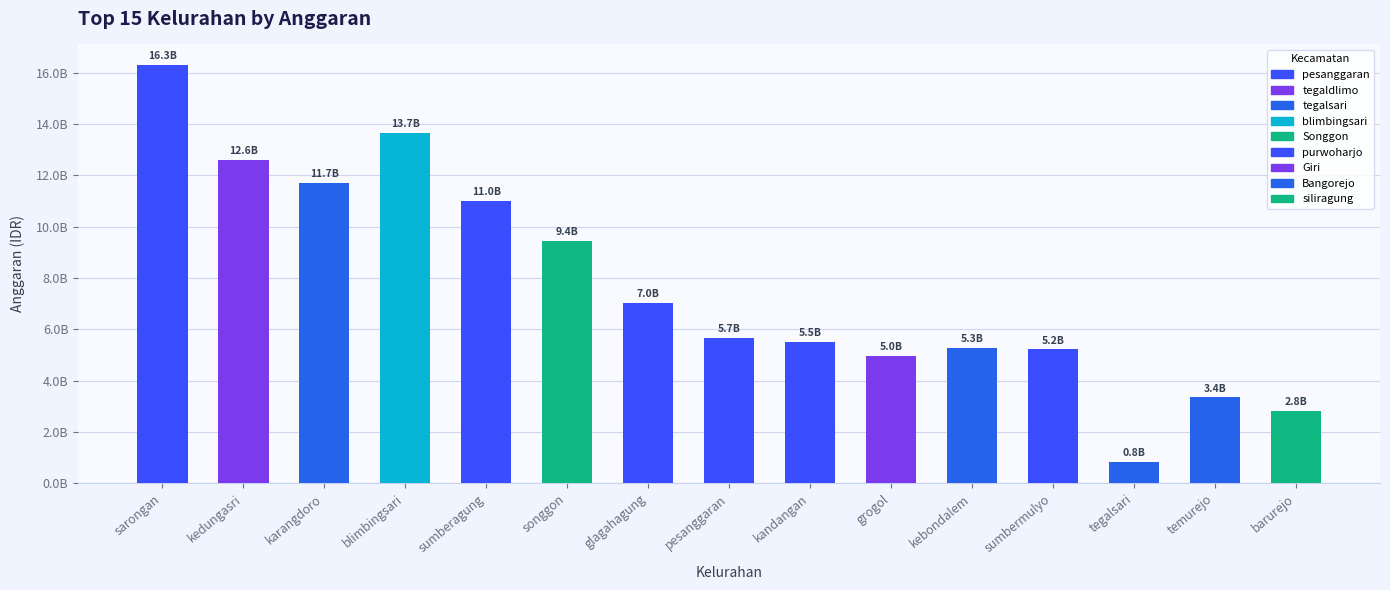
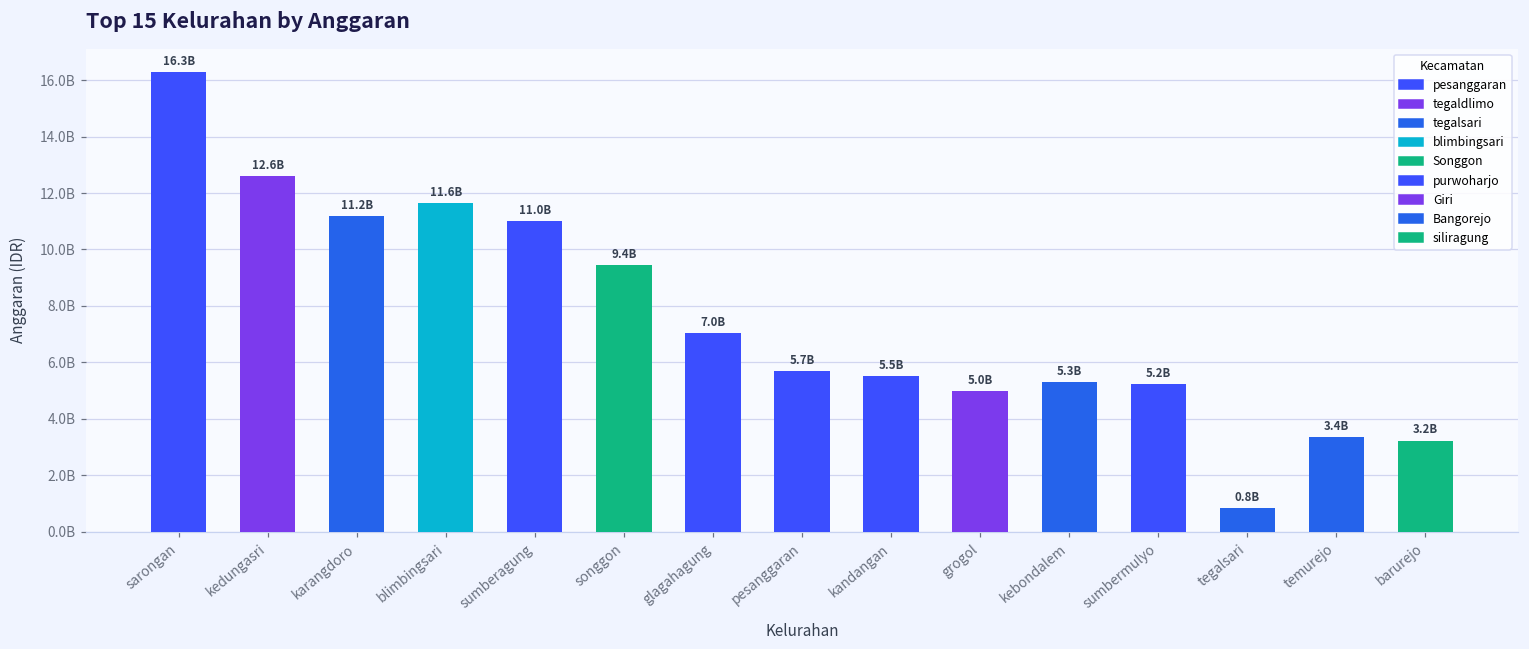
karangdoro: 11.7B -> 11.2B
blimbingsari: 13.7B -> 11.6B
barurejo: 2.8B -> 3.2B
